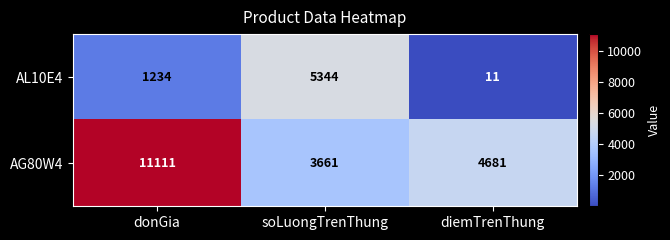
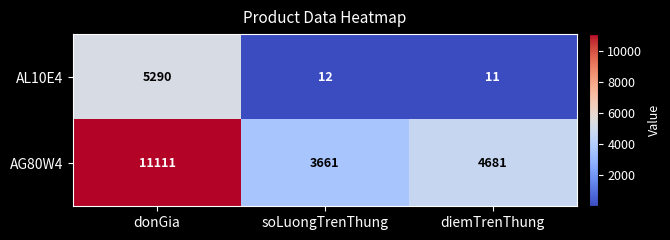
AL10E4, donGia: 1234 -> 5290
AL10E4, soLuongTrenThung: 5344 -> 12
